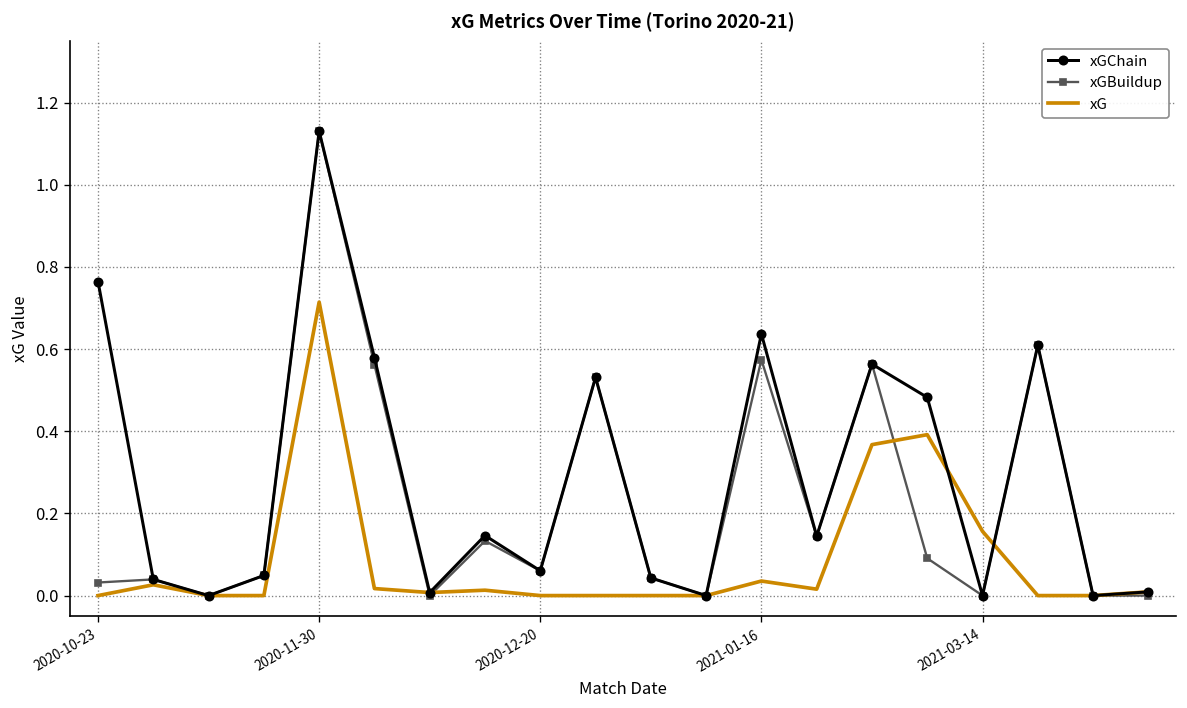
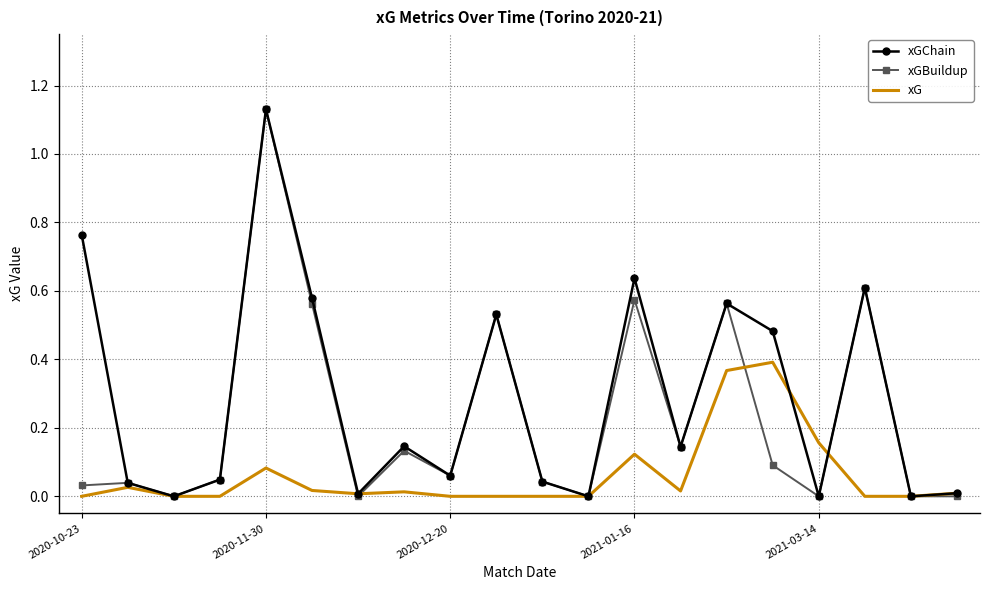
xG, 2020-11-30: 0.71 -> 0.08
xG, 2021-01-16: 0.04 -> 0.12
